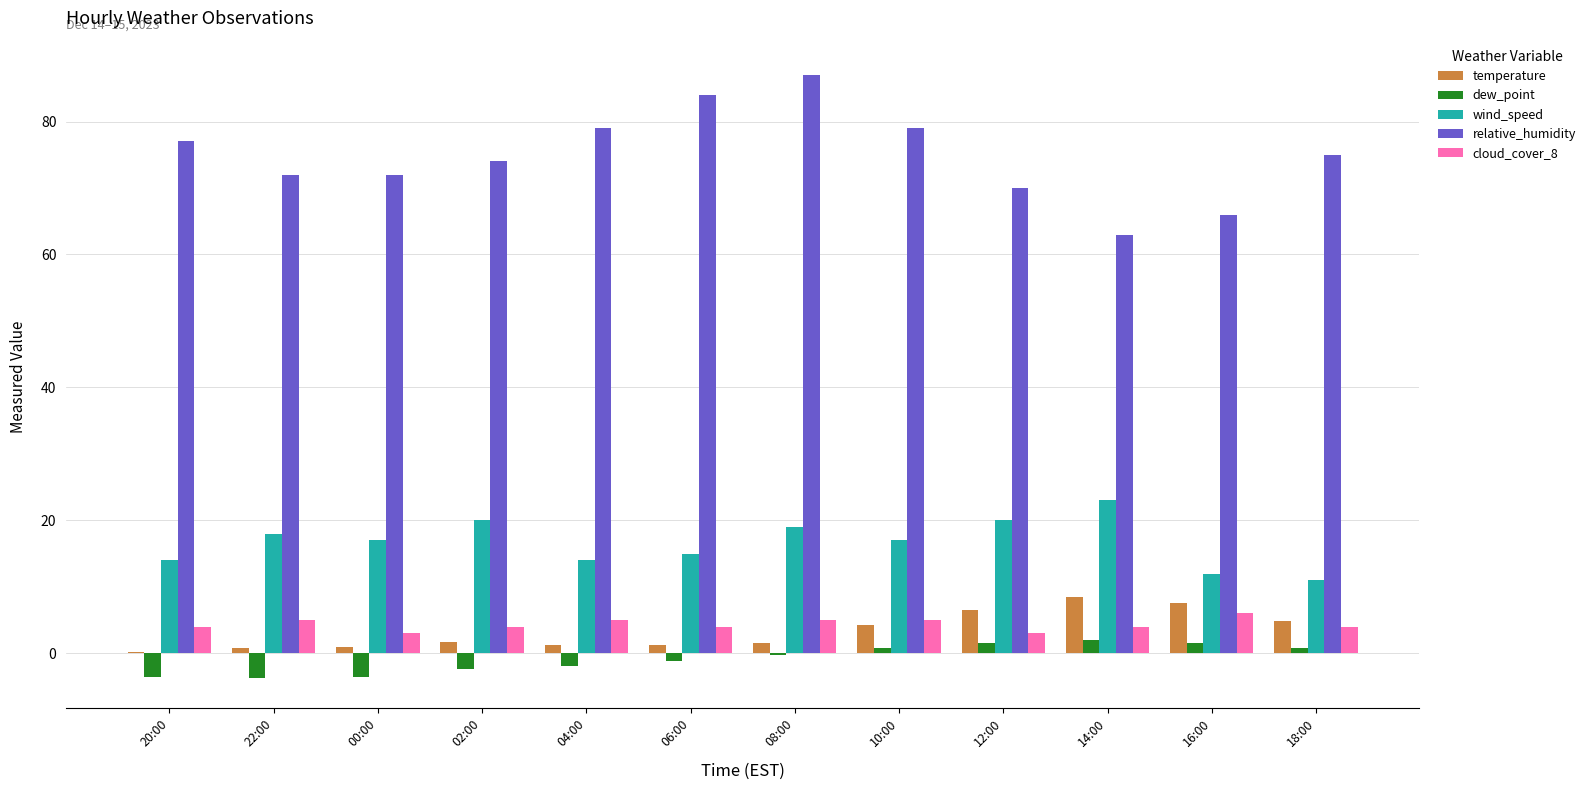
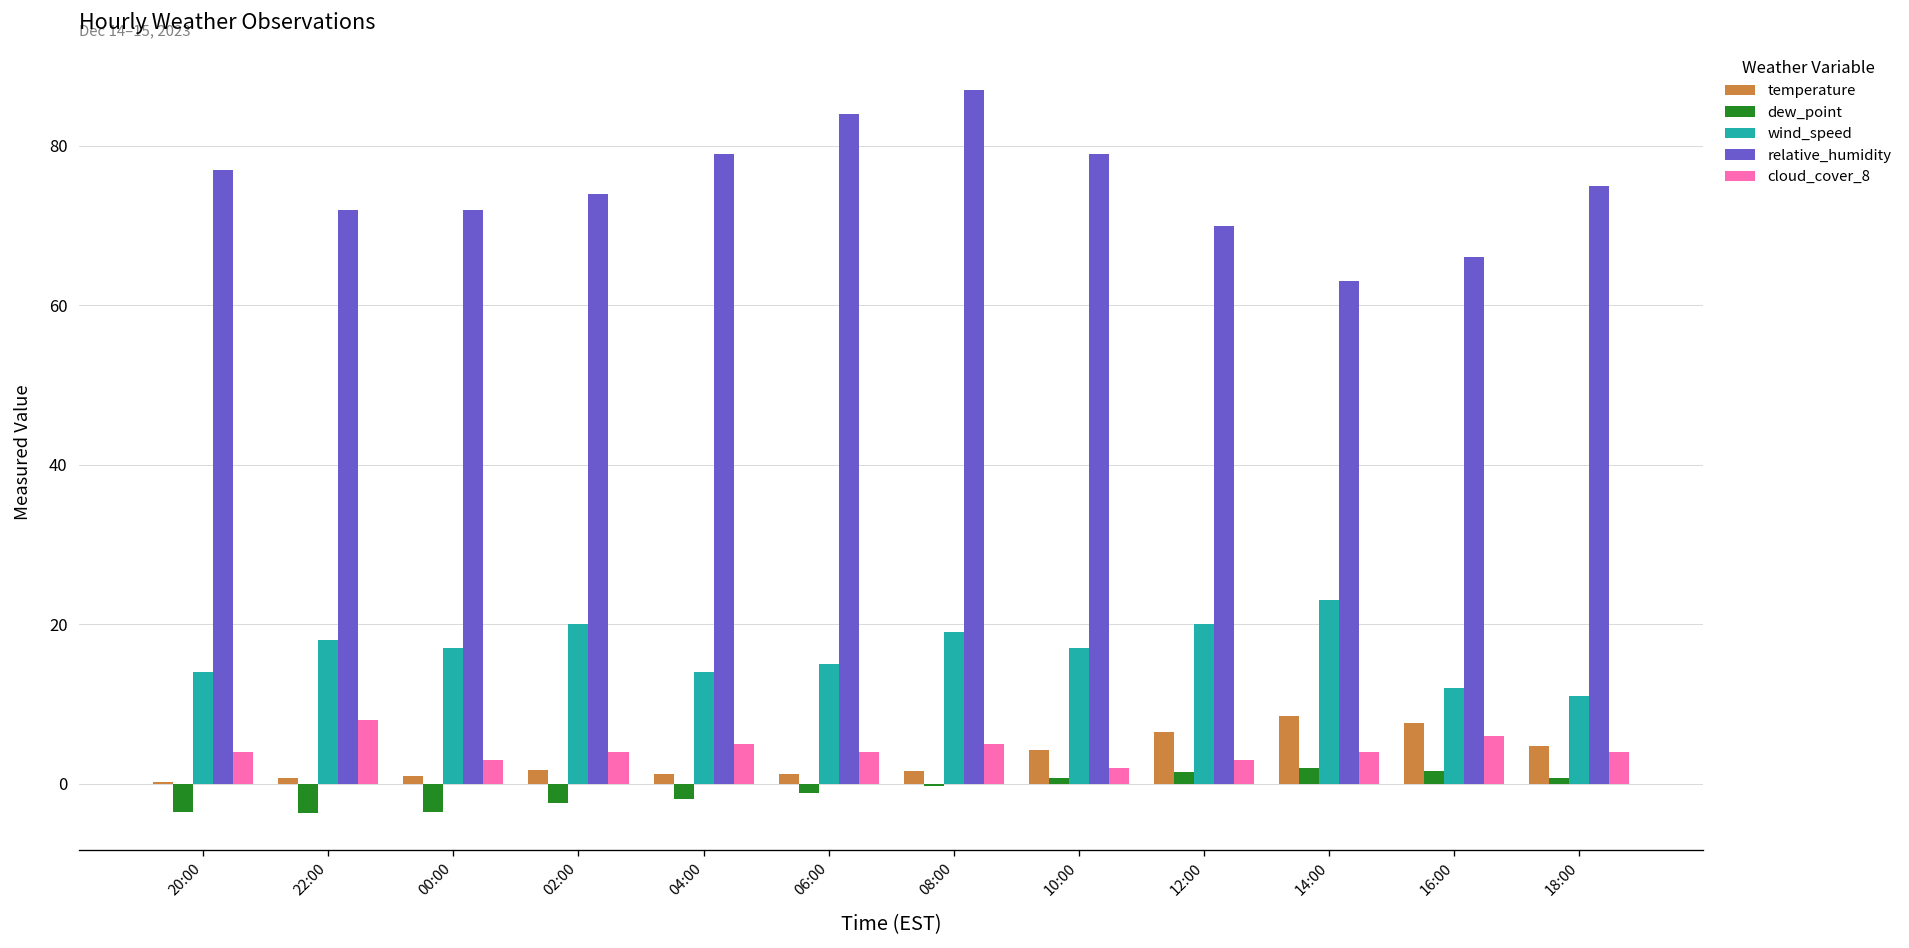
cloud_cover_8, 22:00: 5 -> 8
cloud_cover_8, 10:00: 5 -> 2
